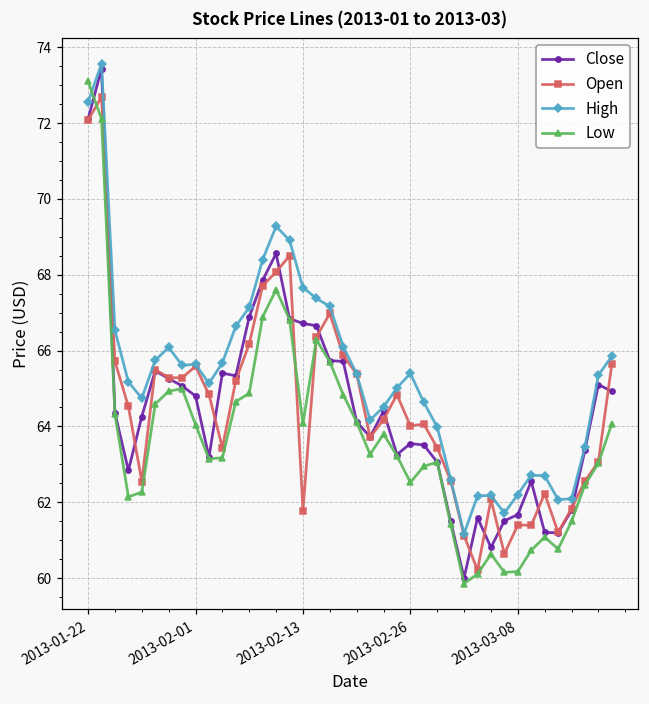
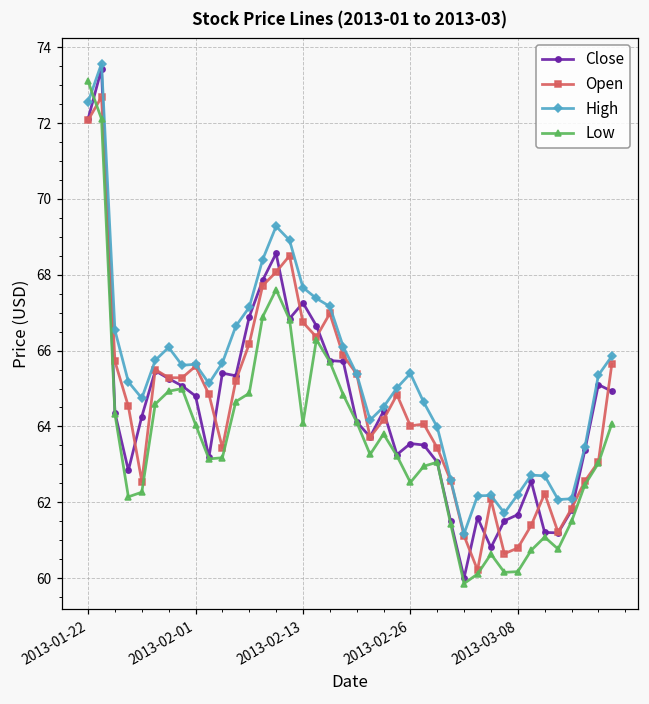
Close, 2013-02-13: 66.7 -> 67.3
Open, 2013-02-13: 61.8 -> 66.7
Open, 2013-03-08: 61.4 -> 60.8
